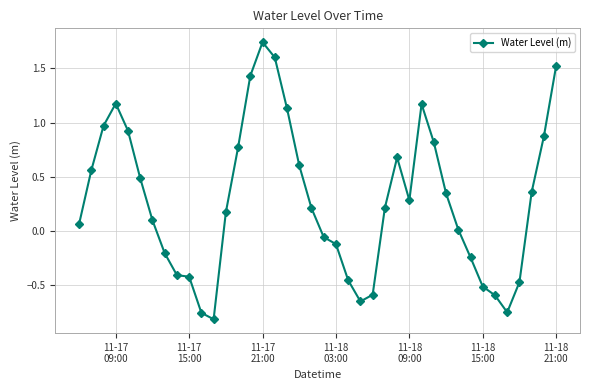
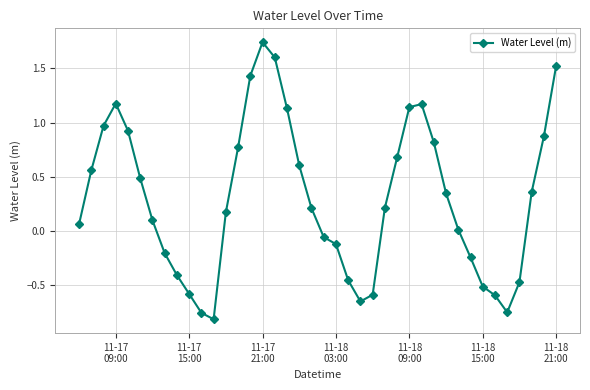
11-17 15:00: -0.42 -> -0.58
11-18 09:00: 0.28 -> 1.14
